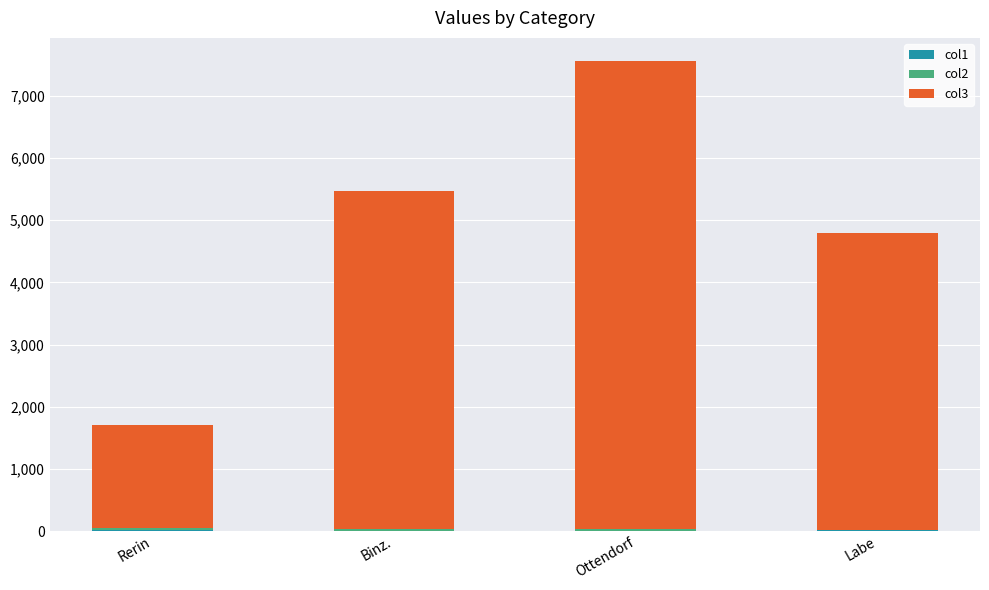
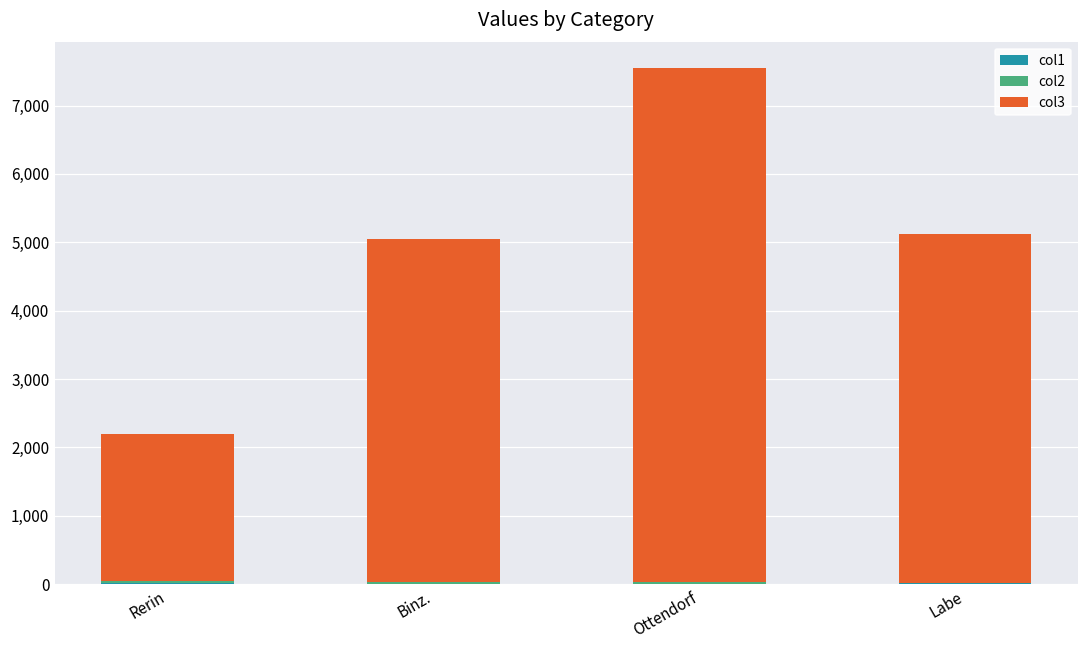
col3, Rerin: 1,700 -> 2,200
col3, Binz.: 5,400 -> 5,000
col3, Labe: 4,800 -> 5,100
